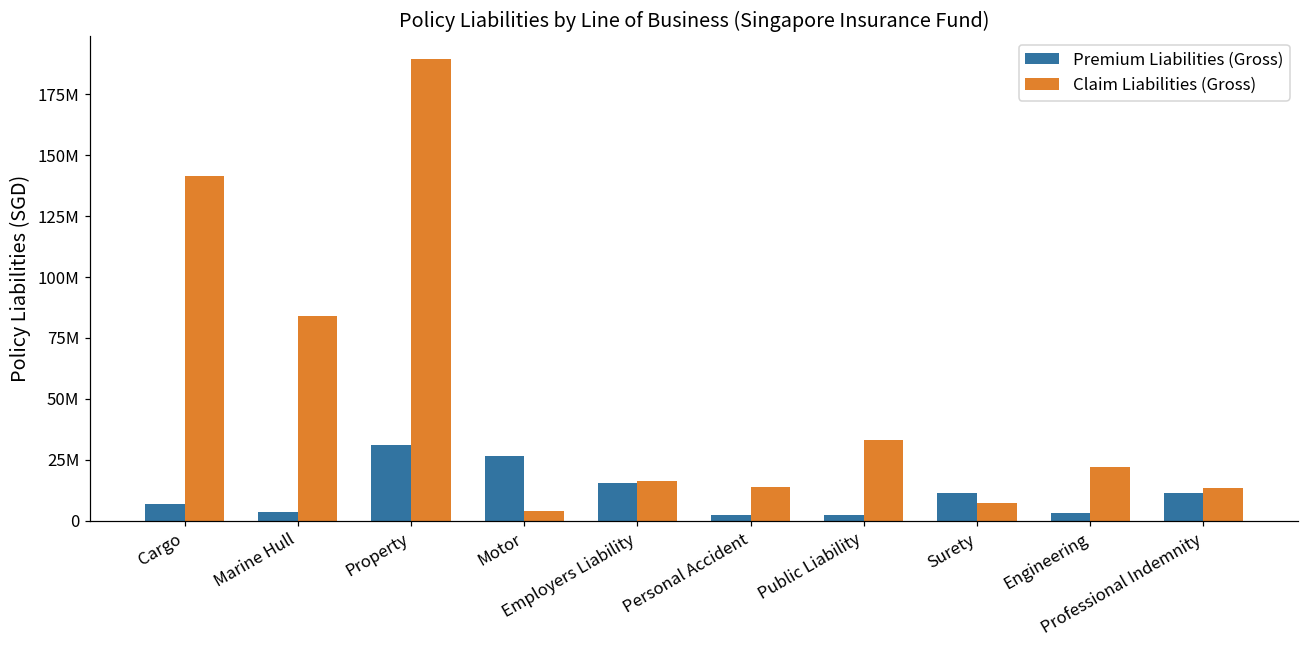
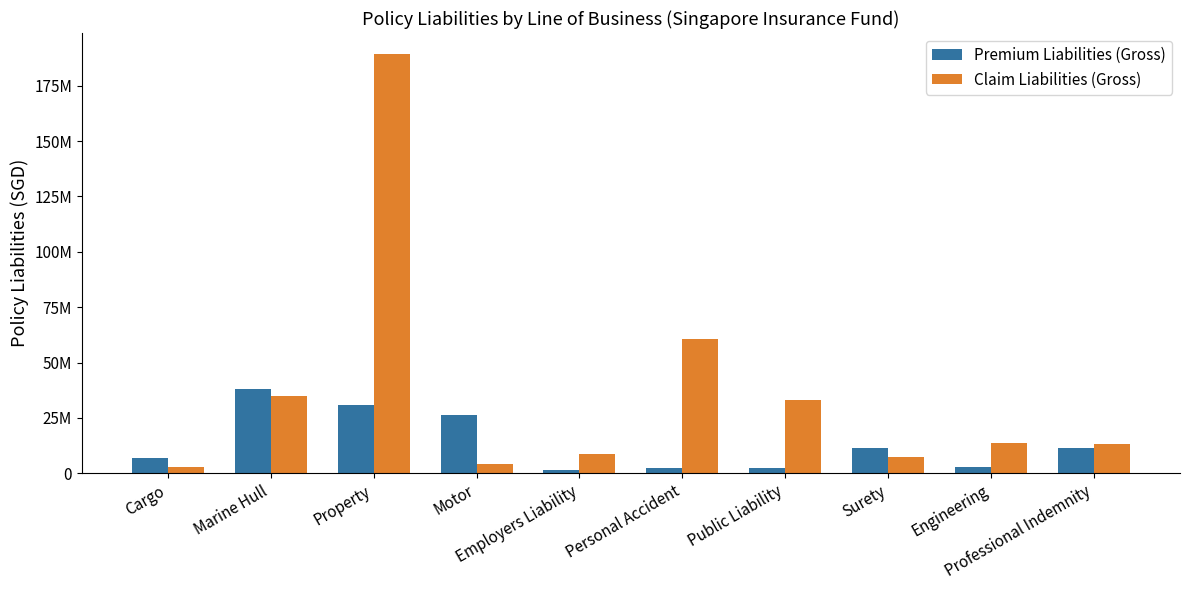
Claim Liabilities (Gross), Cargo: 141000000 -> 3000000
Premium Liabilities (Gross), Marine Hull: 4000000 -> 38000000
Claim Liabilities (Gross), Marine Hull: 84000000 -> 35000000
Premium Liabilities (Gross), Employers Liability: 15000000 -> 1000000
Claim Liabilities (Gross), Employers Liability: 16000000 -> 9000000
Claim Liabilities (Gross), Personal Accident: 14000000 -> 61000000
Claim Liabilities (Gross), Engineering: 22000000 -> 14000000
